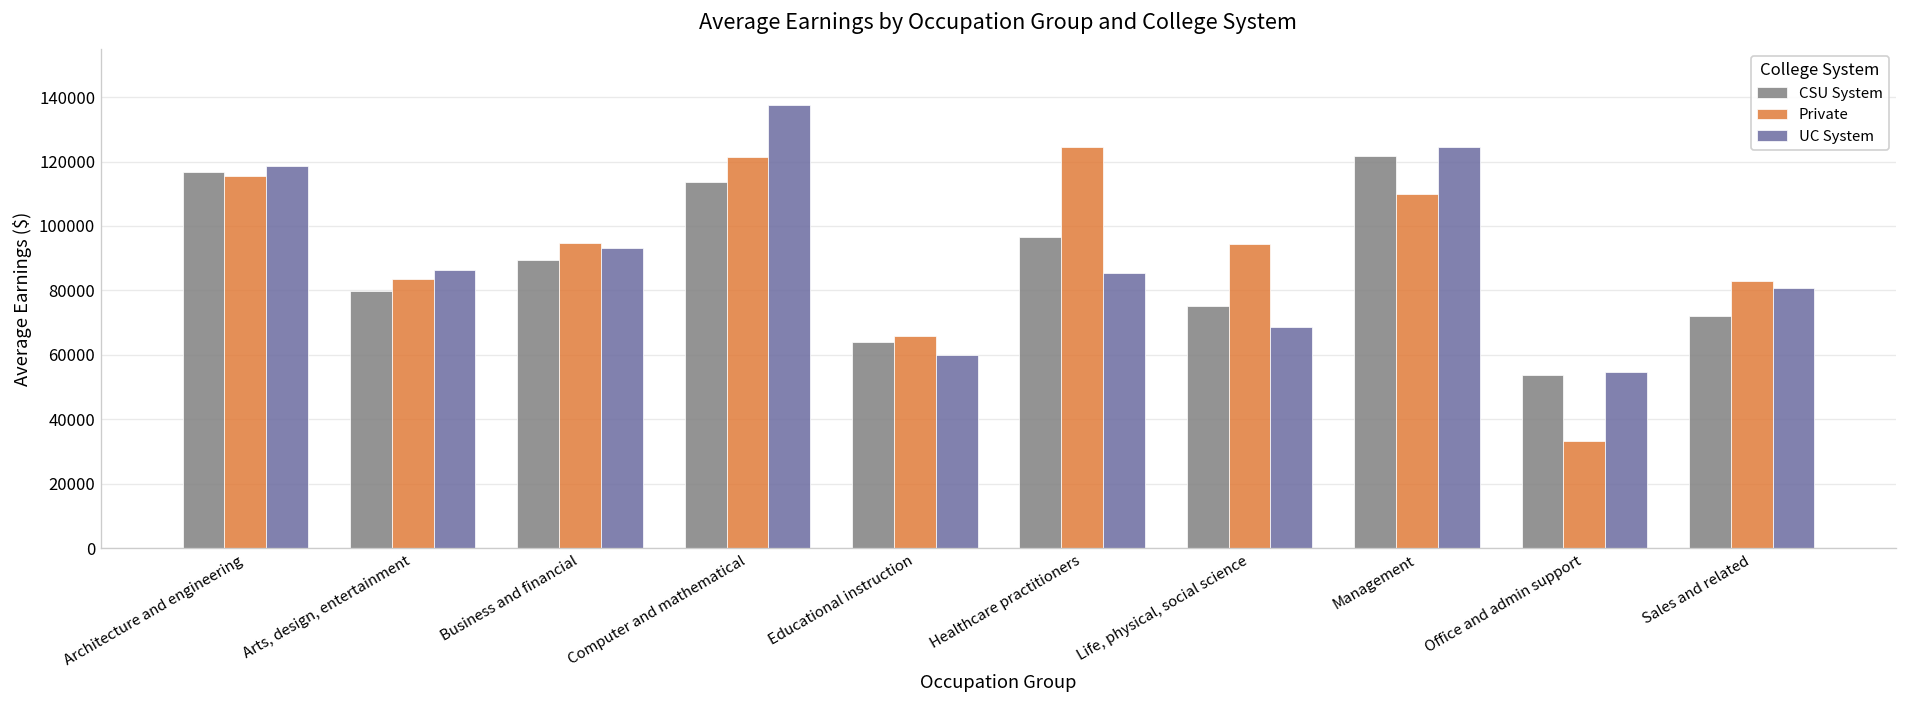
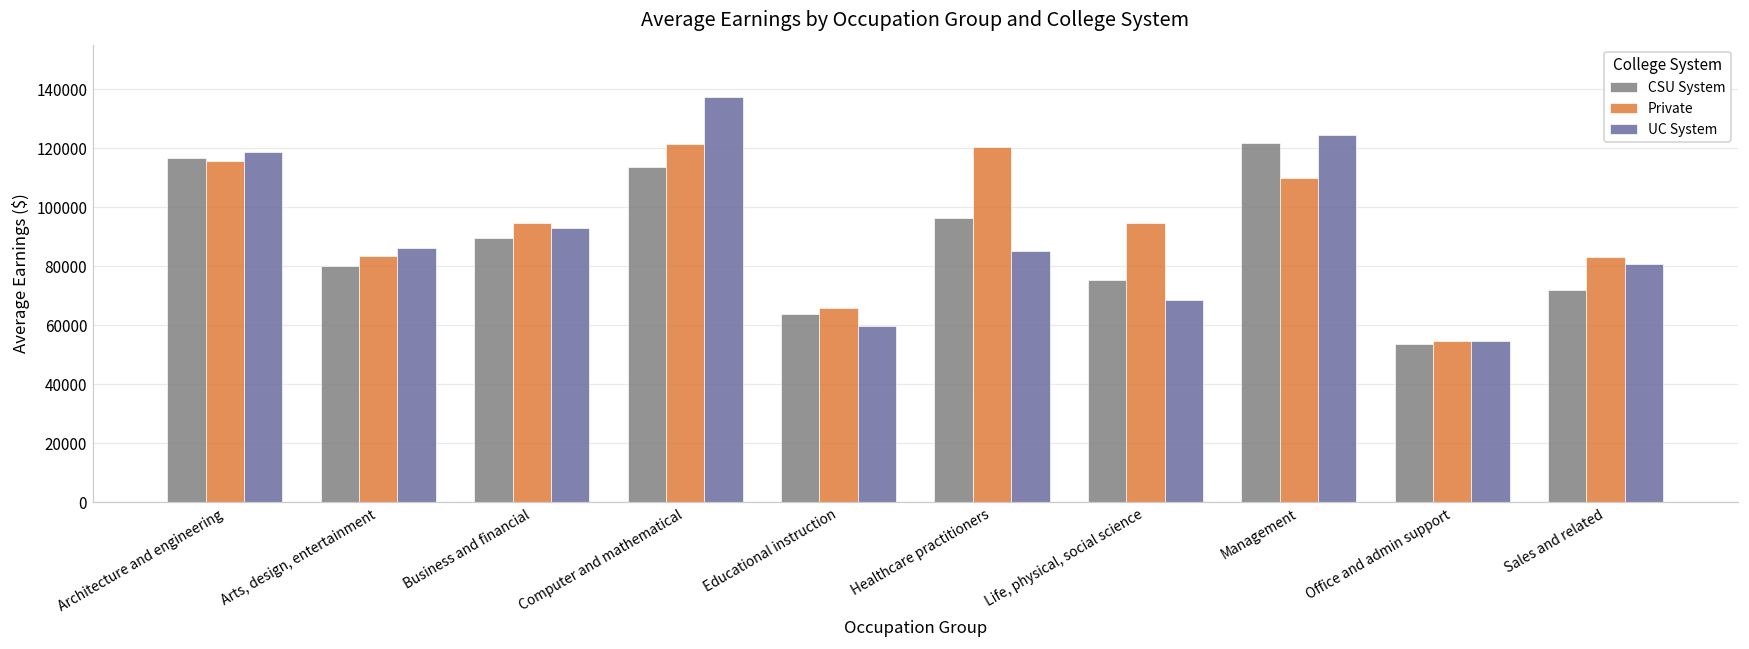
Private, Healthcare practitioners: 125000 -> 120000
Private, Office and admin support: 33000 -> 55000
